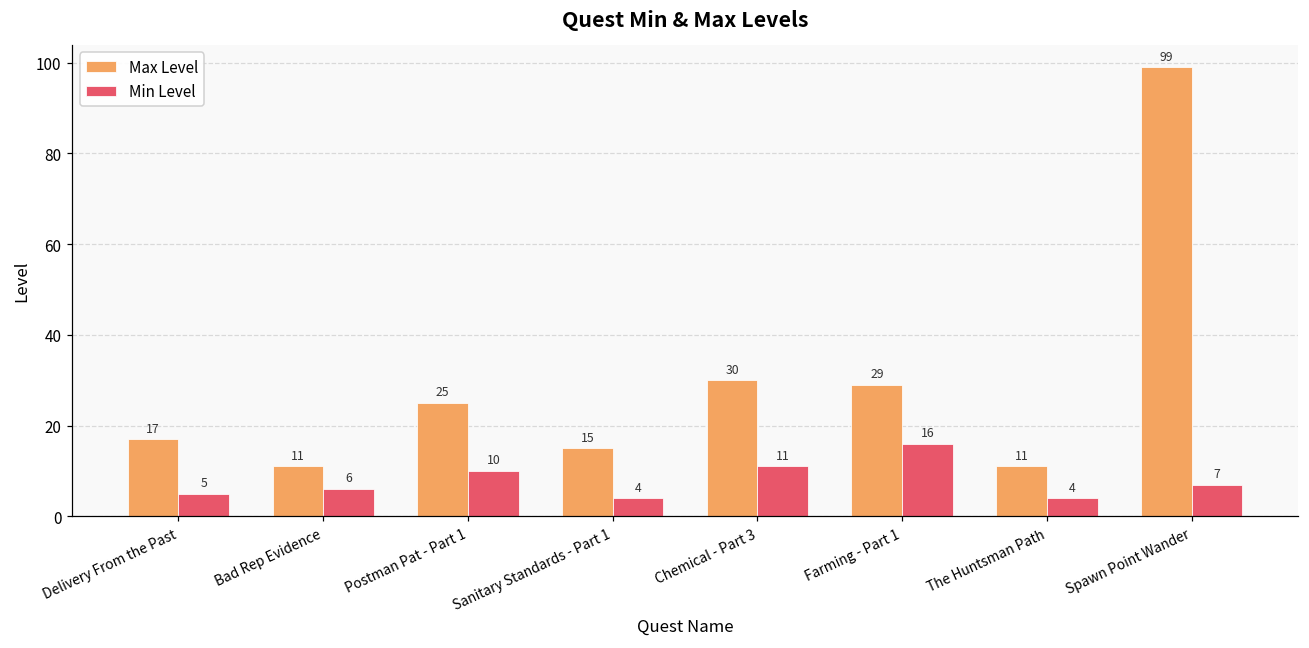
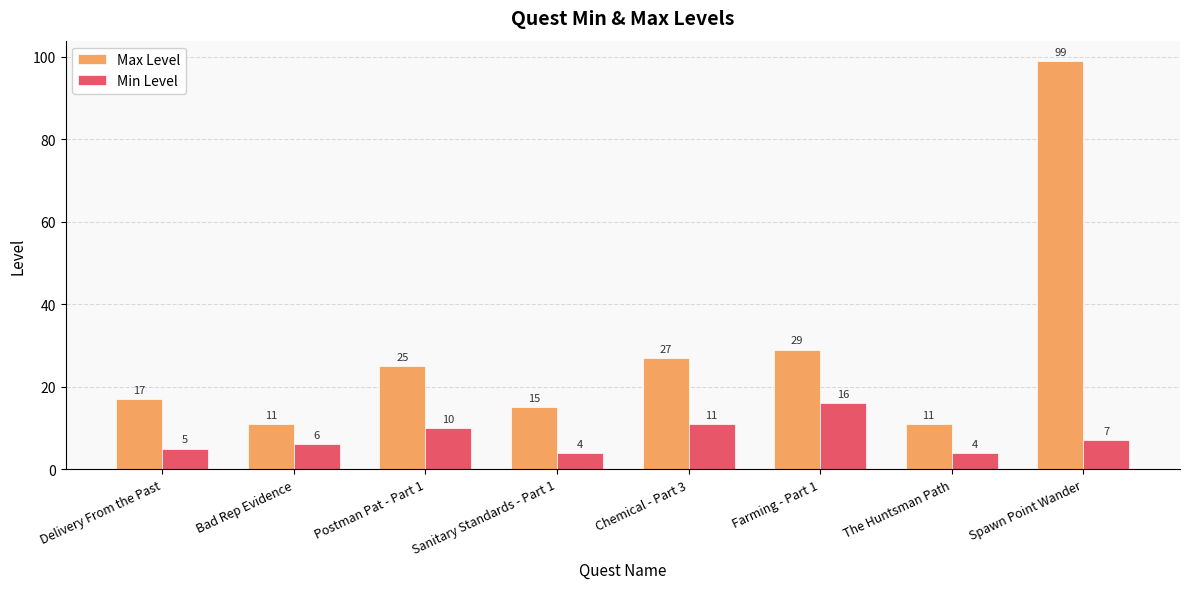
Max Level, Chemical - Part 3: 30 -> 27
